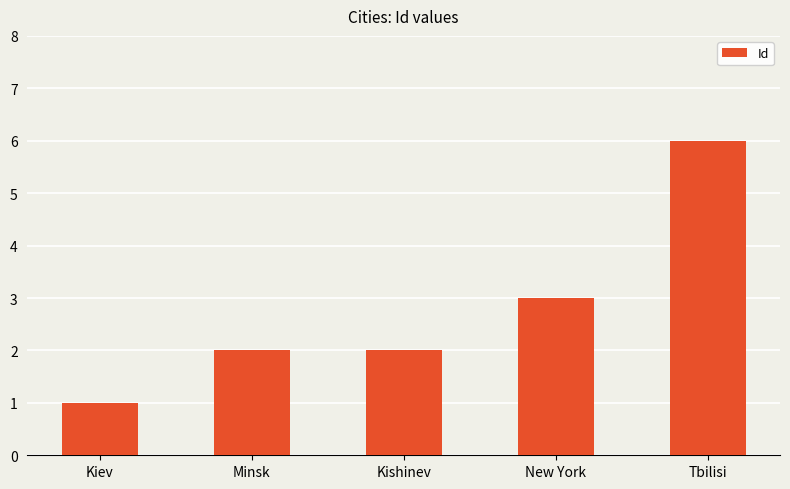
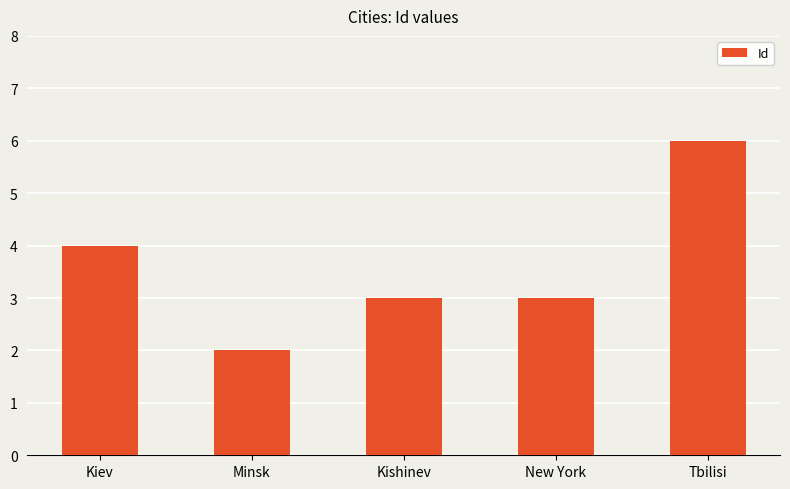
Kiev: 1 -> 4
Kishinev: 2 -> 3
